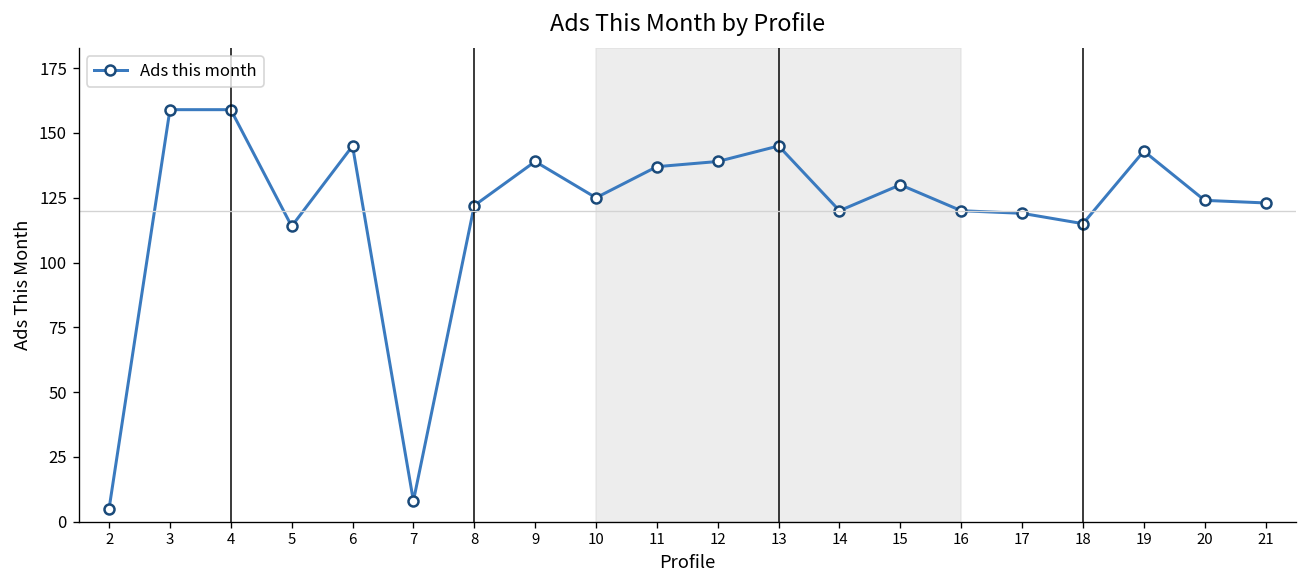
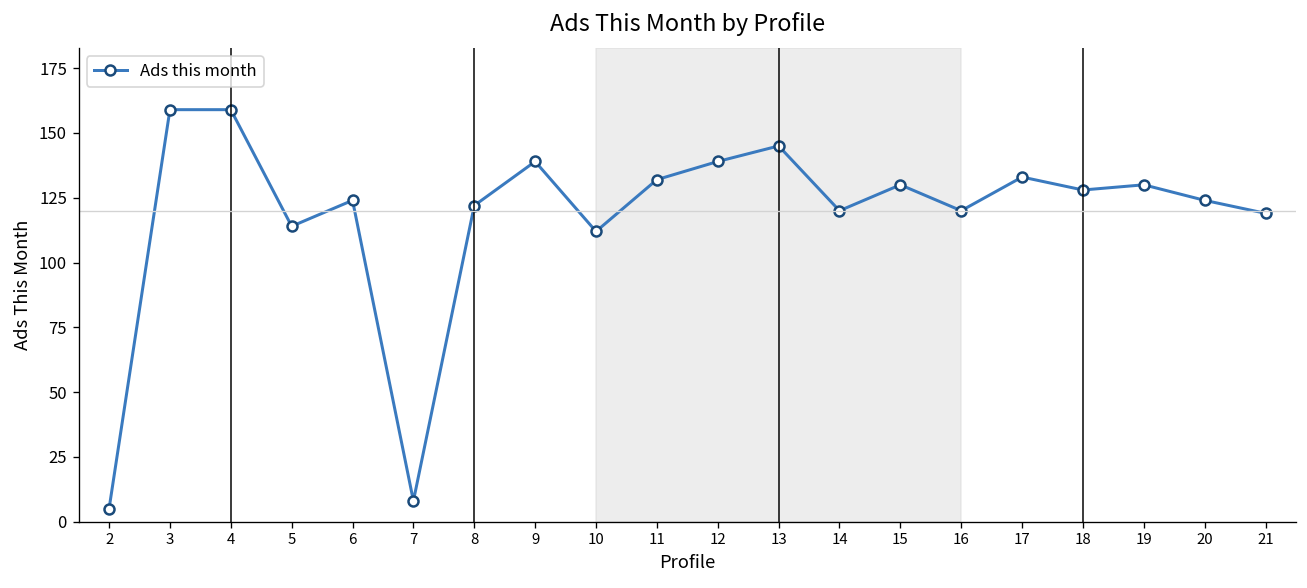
6: 145 -> 124
10: 125 -> 112
11: 137 -> 132
17: 119 -> 133
18: 115 -> 128
19: 143 -> 130
21: 123 -> 119
